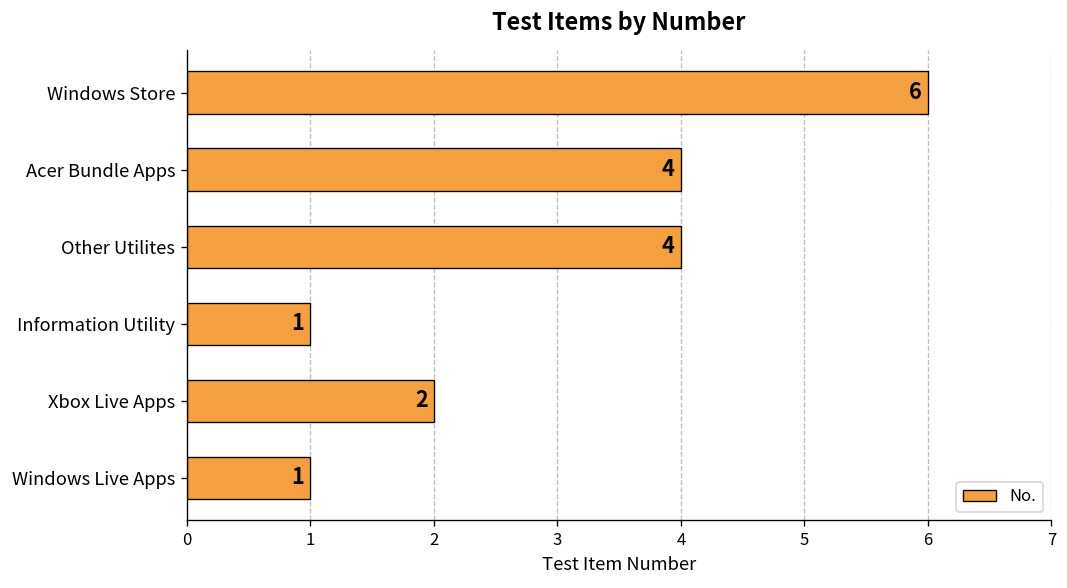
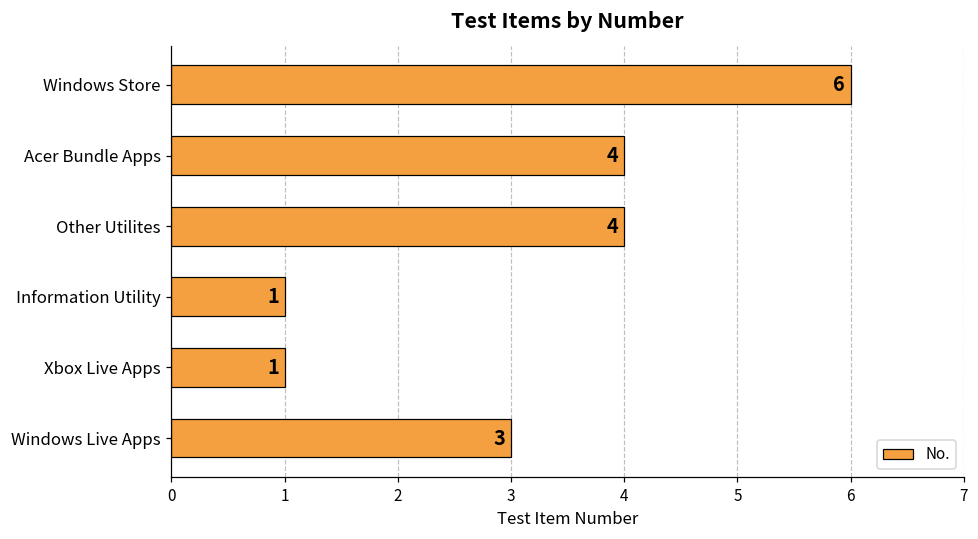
Xbox Live Apps: 2 -> 1
Windows Live Apps: 1 -> 3
